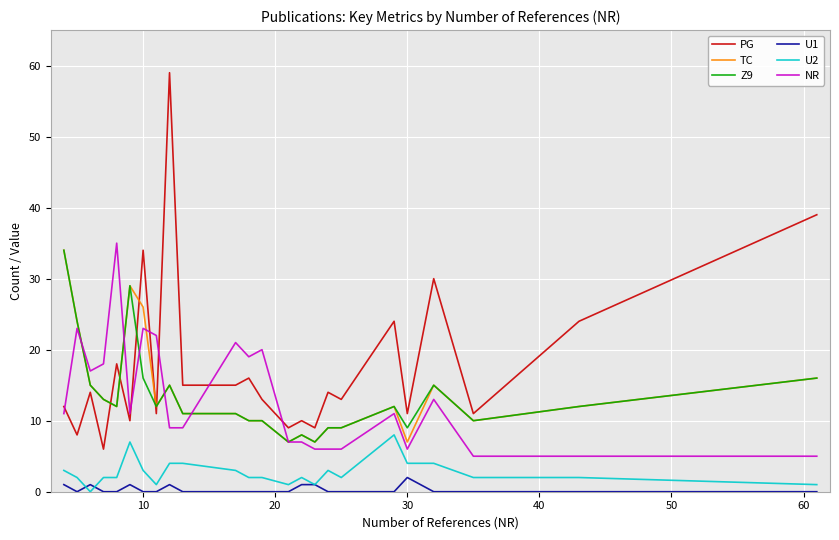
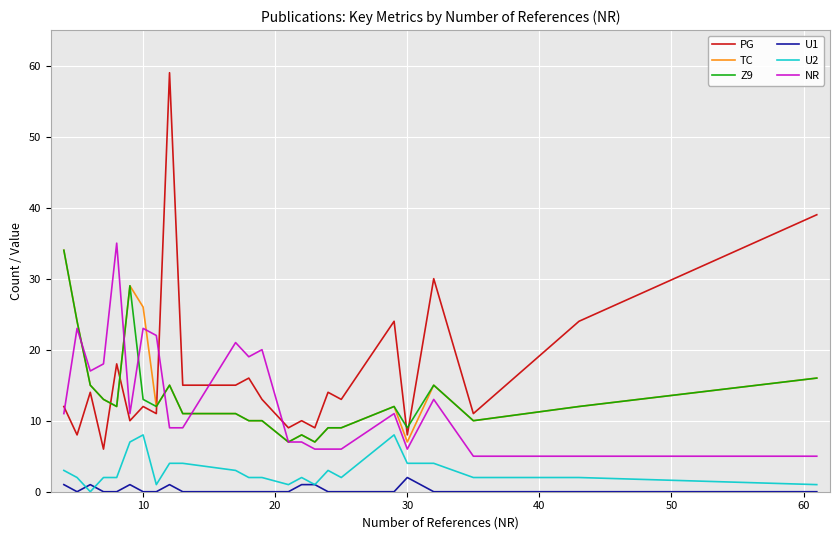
PG, 10: 34 -> 12
Z9, 10: 16 -> 13
U2, 10: 3 -> 8
PG, 30: 11 -> 8
